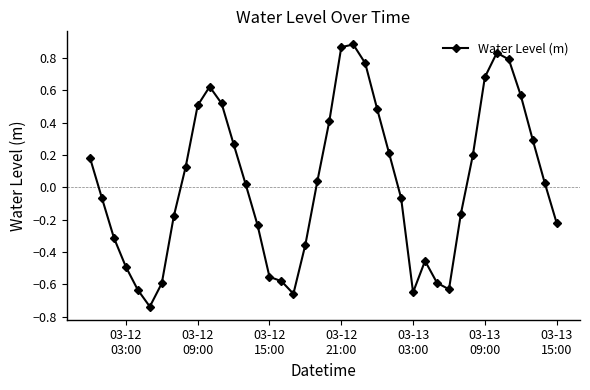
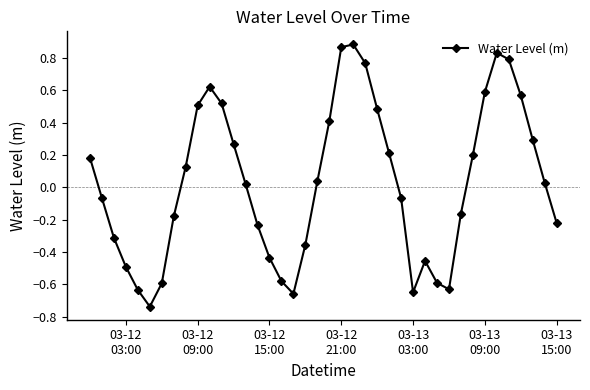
03-12 15:00: -0.55 -> -0.43
03-13 09:00: 0.68 -> 0.59
